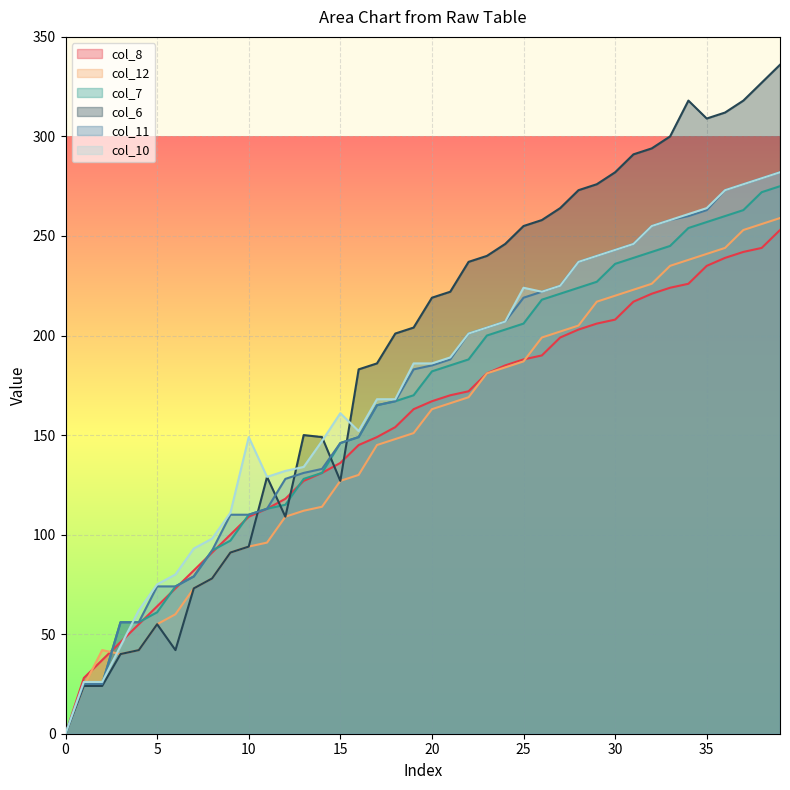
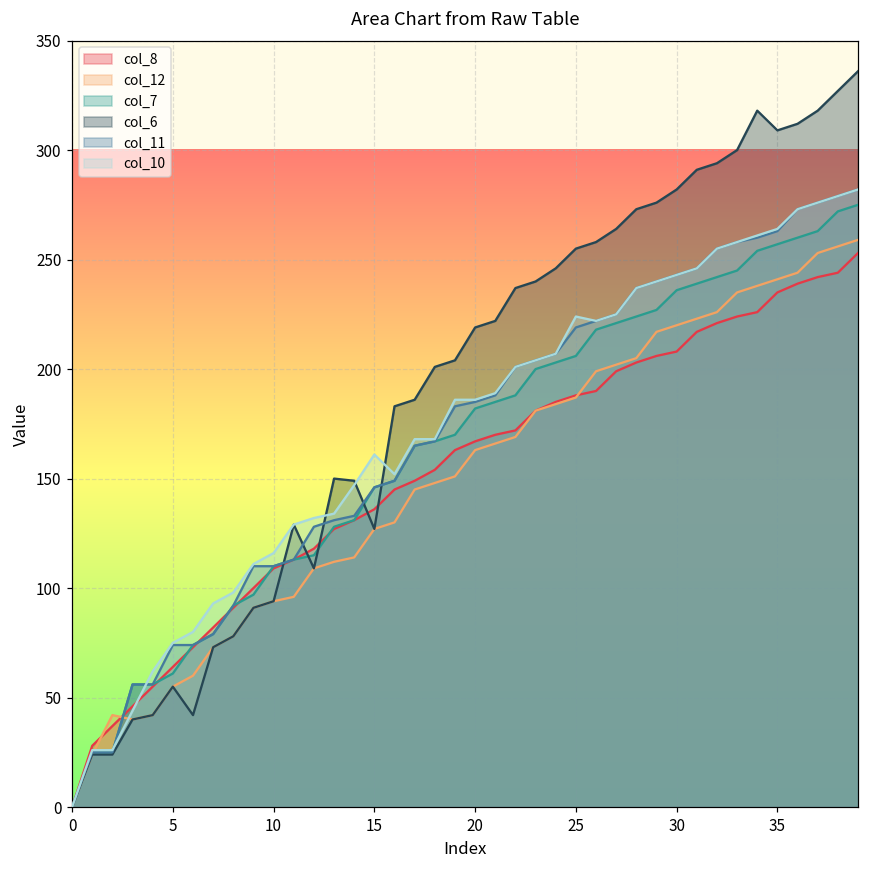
col_10, 10: 149 -> 116
